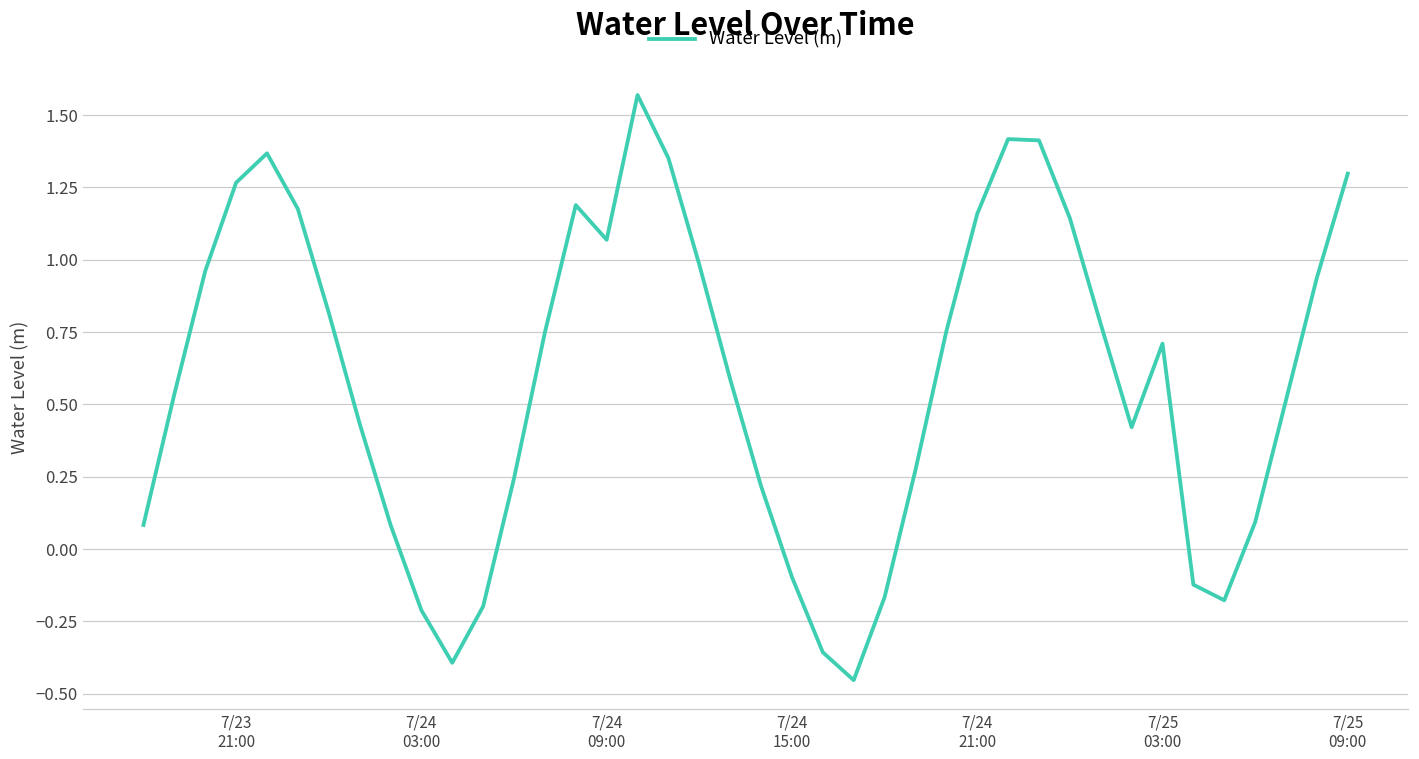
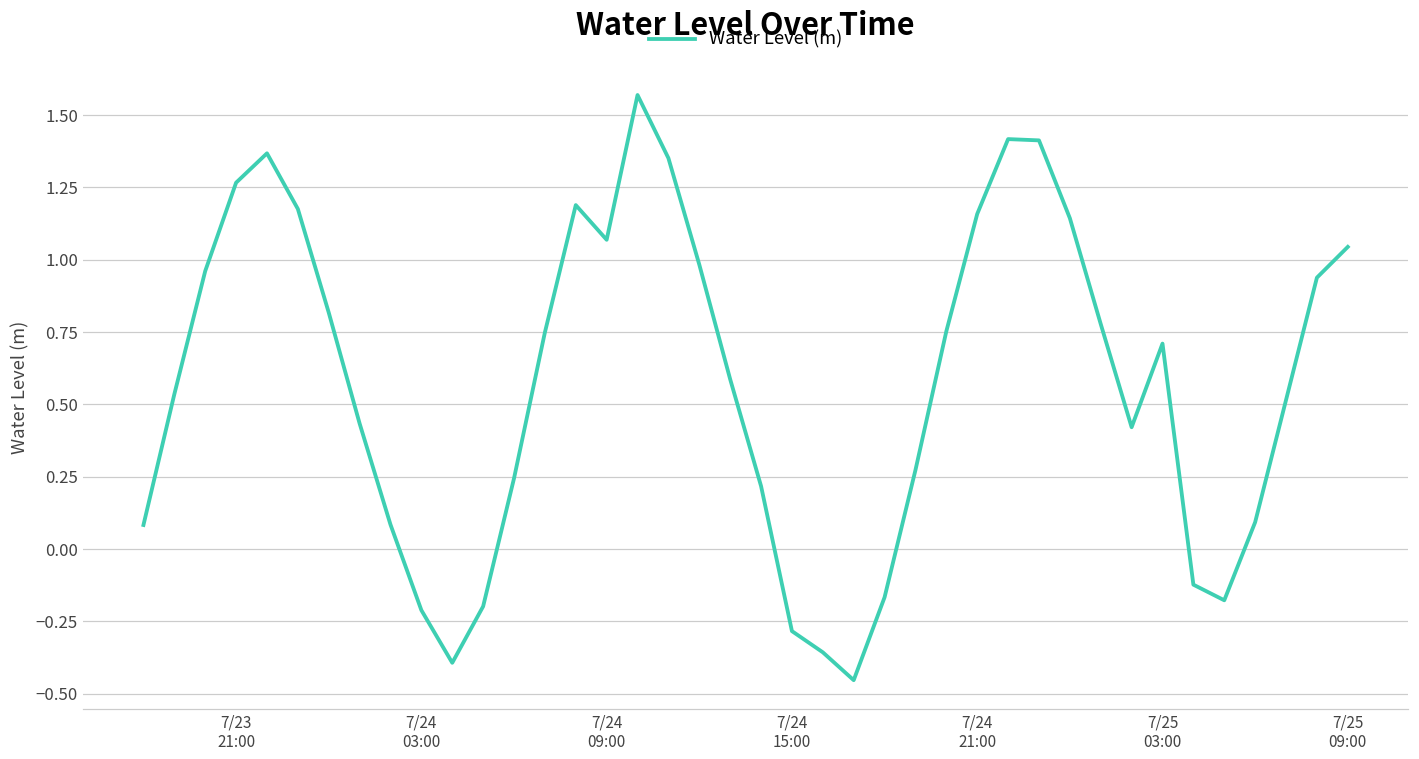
7/24 15:00: -0.10 -> -0.28
7/25 09:00: 1.30 -> 1.04
